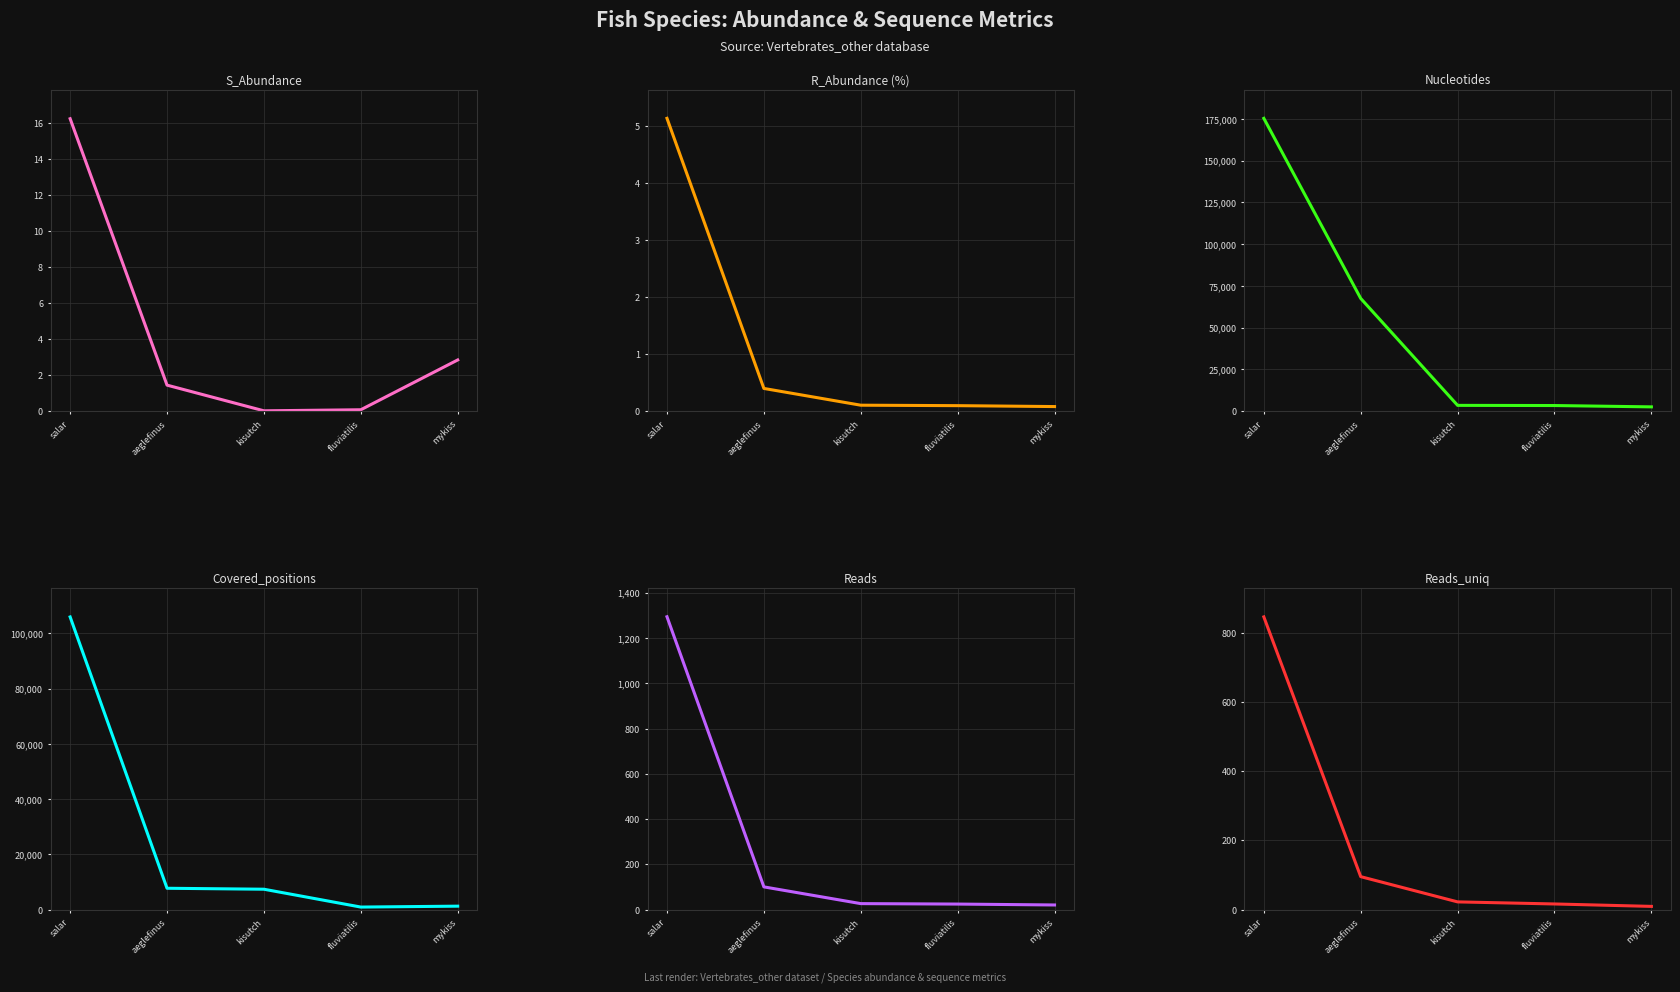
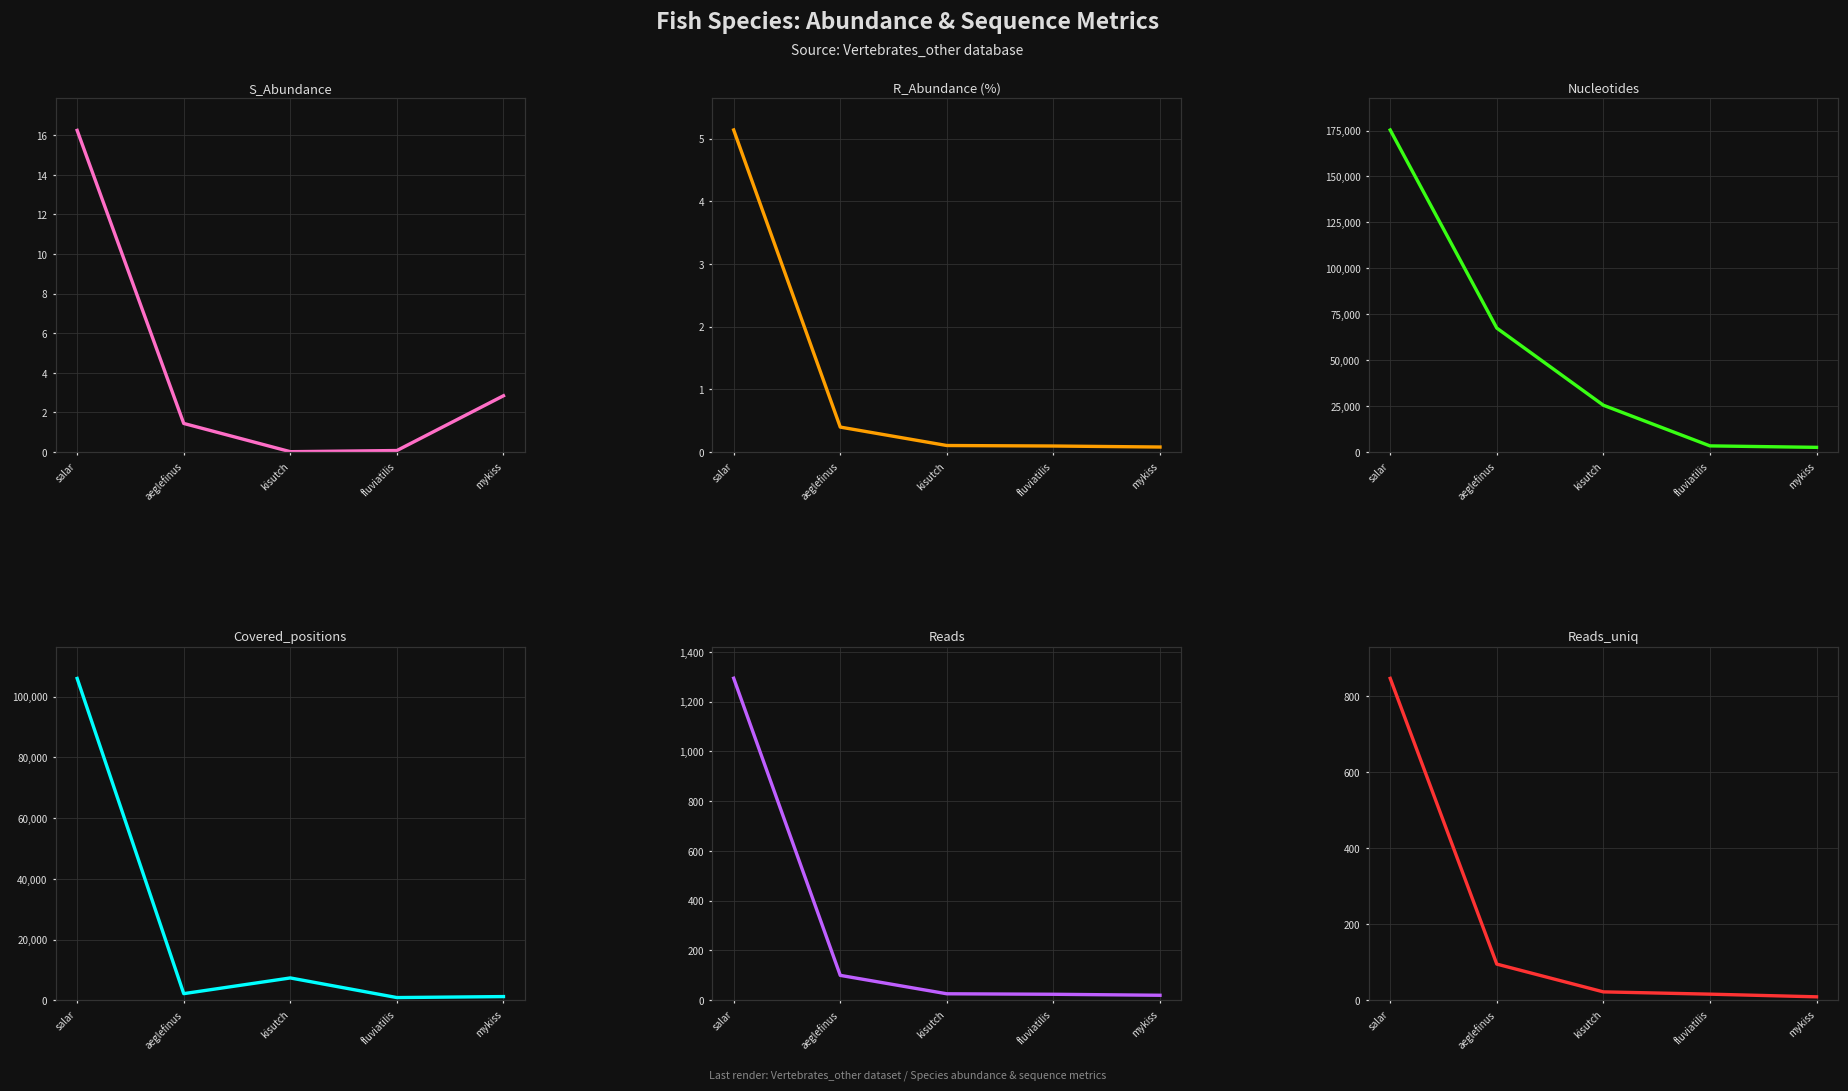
Nucleotides, kisutch: 3,000 -> 25,000
Covered_positions, aeglefinus: 8,000 -> 2,000
